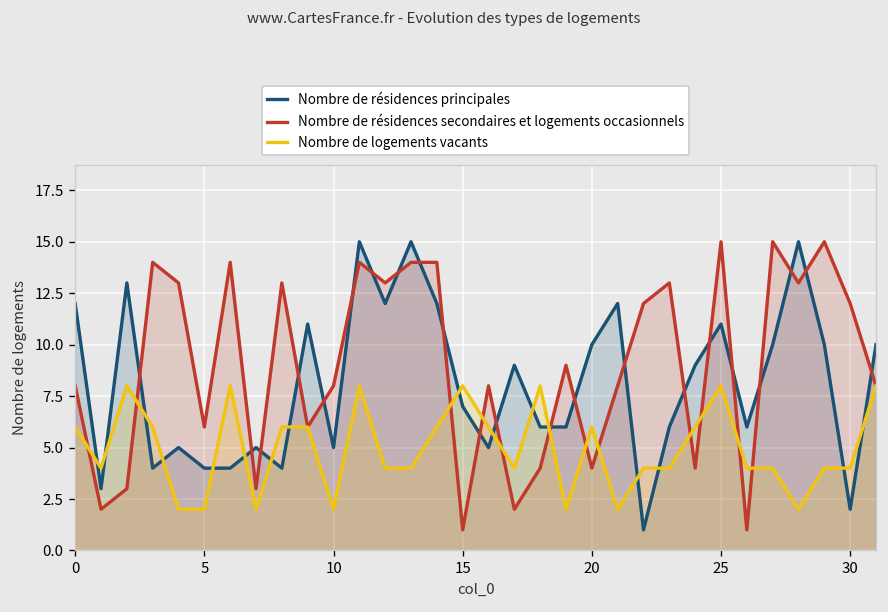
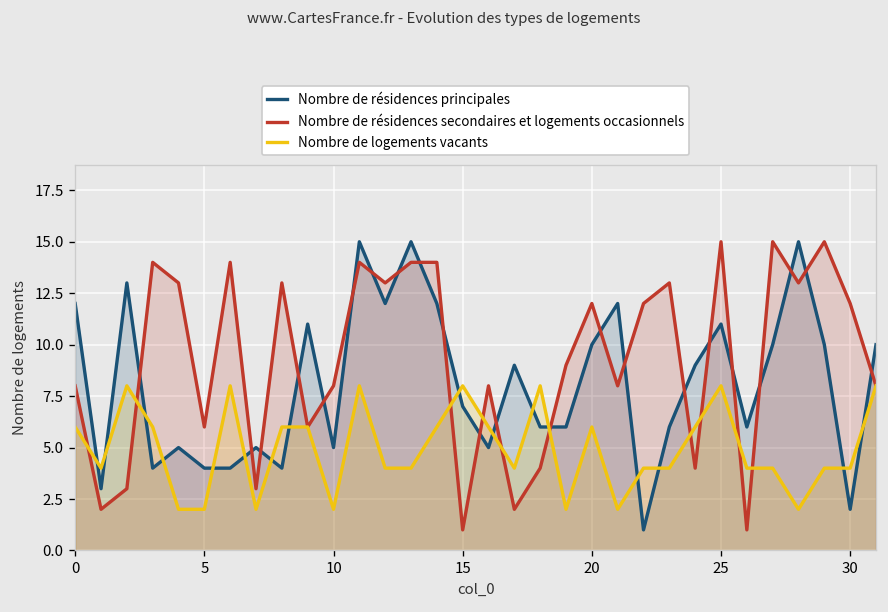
Nombre de résidences secondaires et logements occasionnels, 20: 4 -> 12
